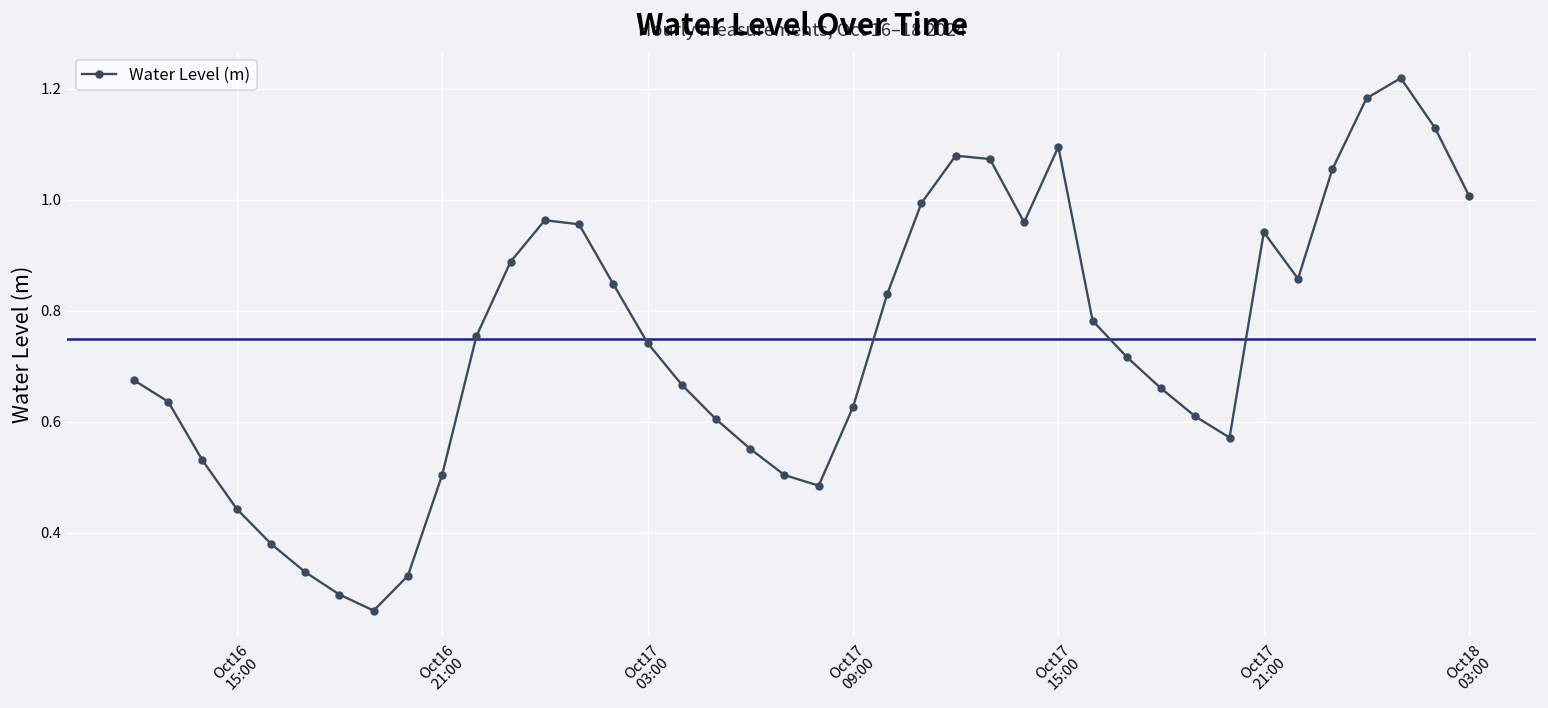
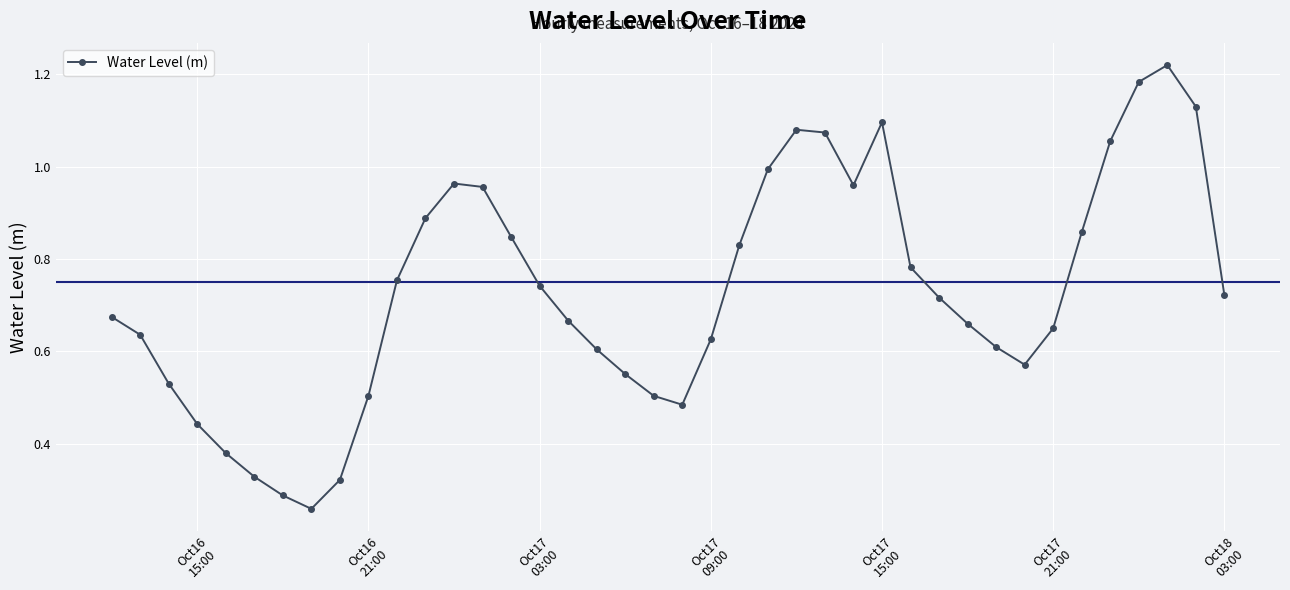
Oct17 21:00: 0.94 -> 0.65
Oct18 03:00: 1.01 -> 0.72
